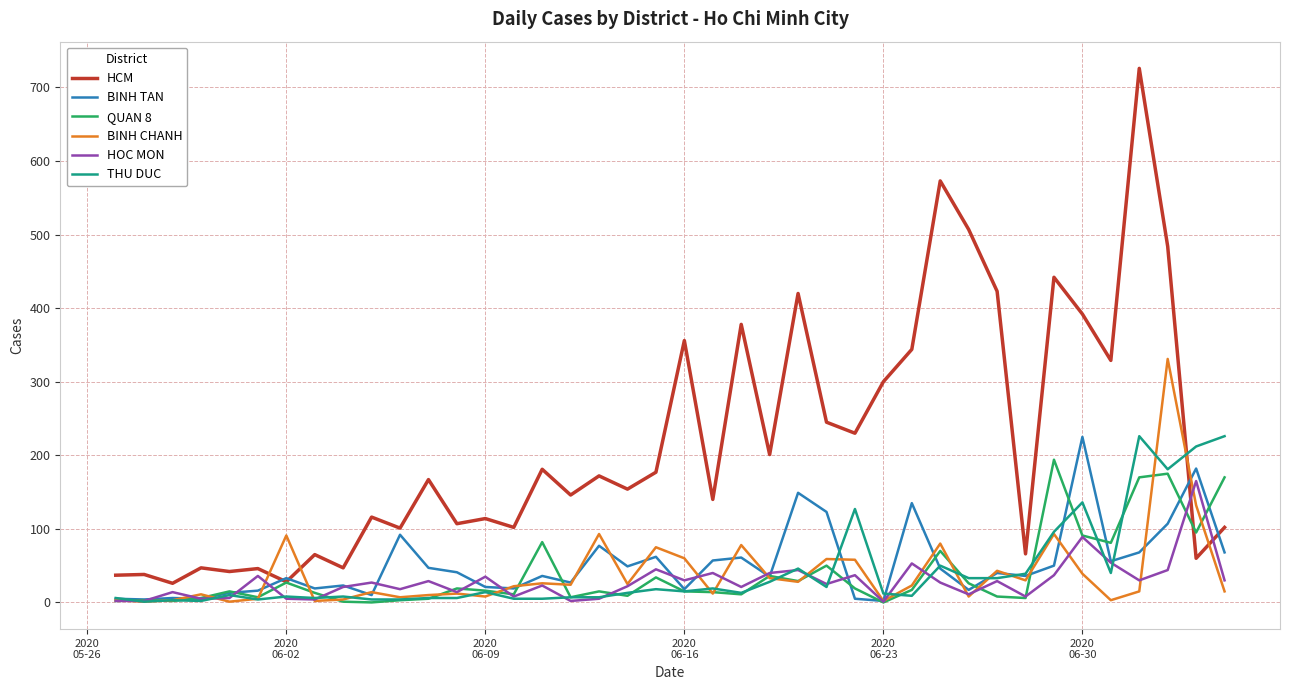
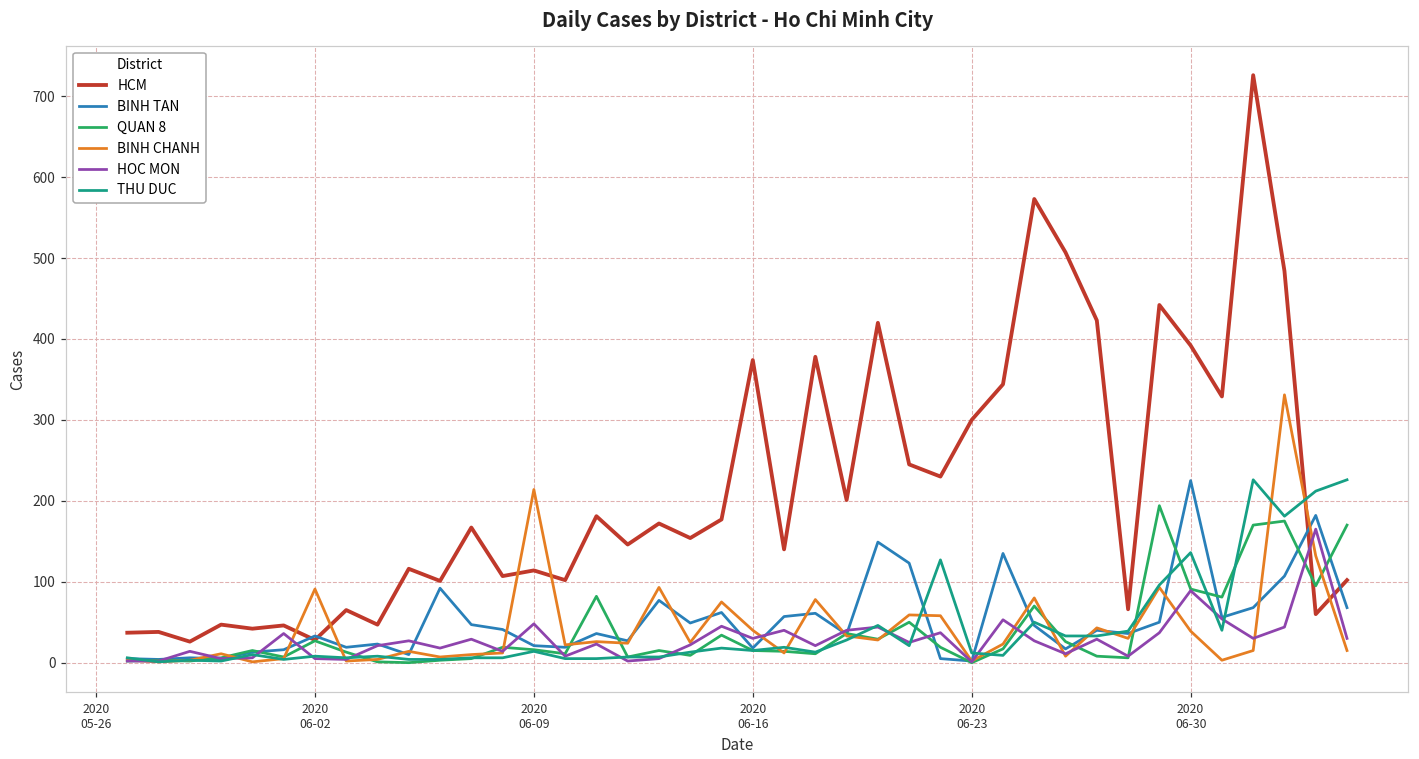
BINH CHANH, 2020 06-09: 10 -> 210
HOC MON, 2020 06-09: 40 -> 50
HCM, 2020 06-16: 360 -> 370
BINH CHANH, 2020 06-16: 60 -> 40
